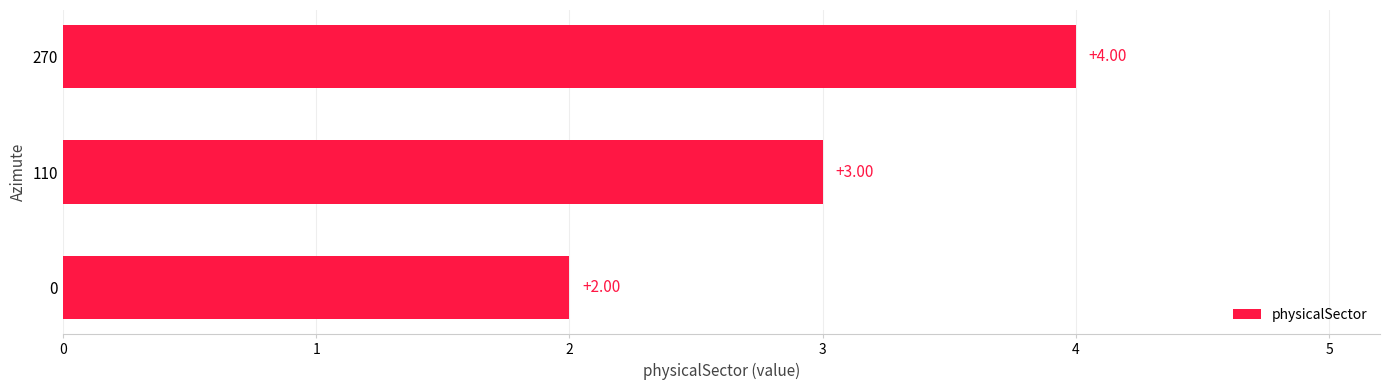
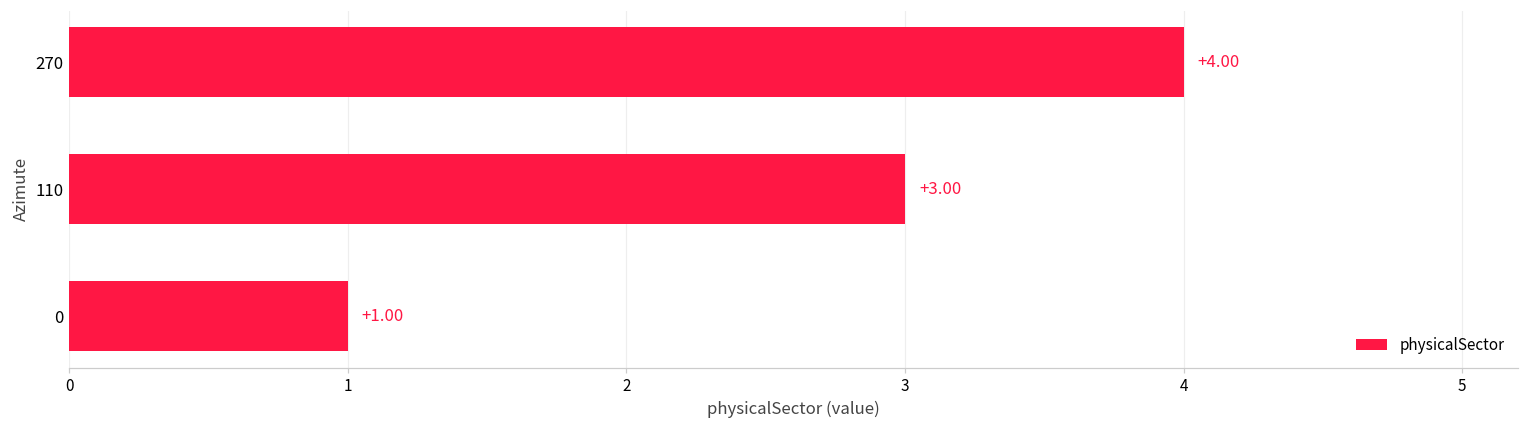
0: +2.00 -> +1.00
